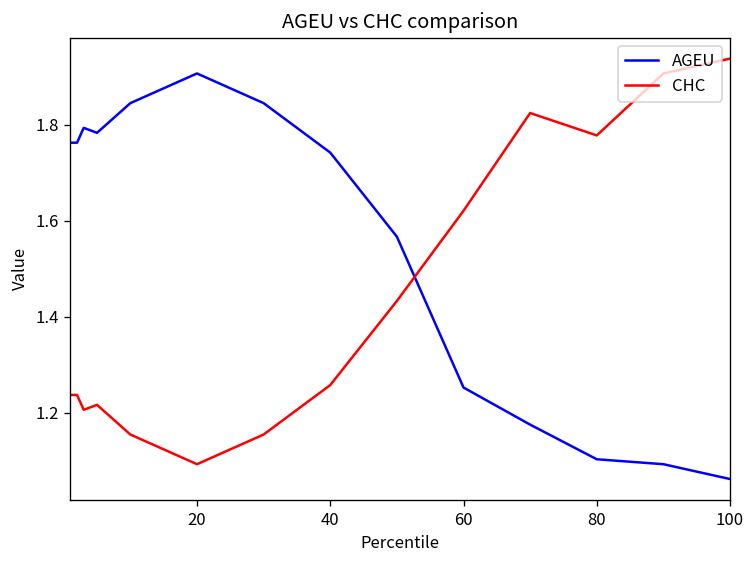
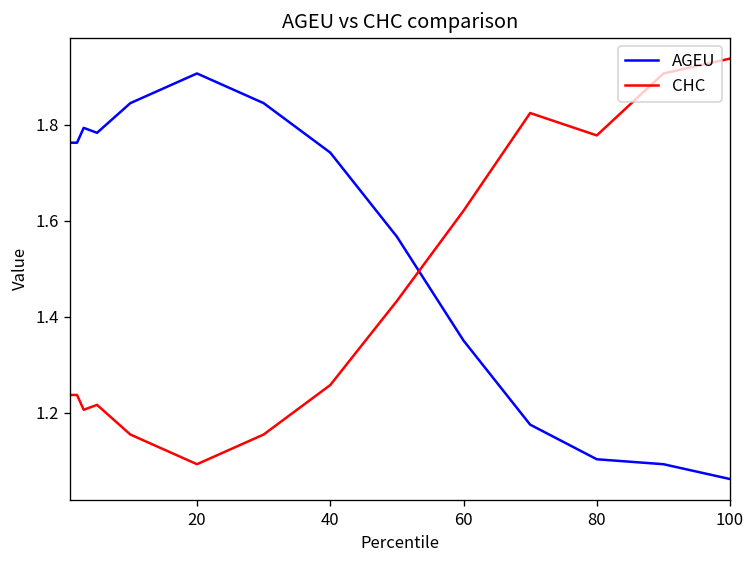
AGEU, 60: 1.25 -> 1.35
